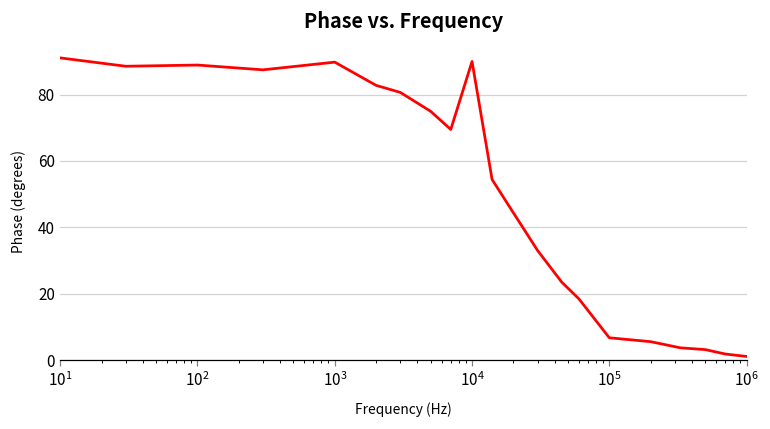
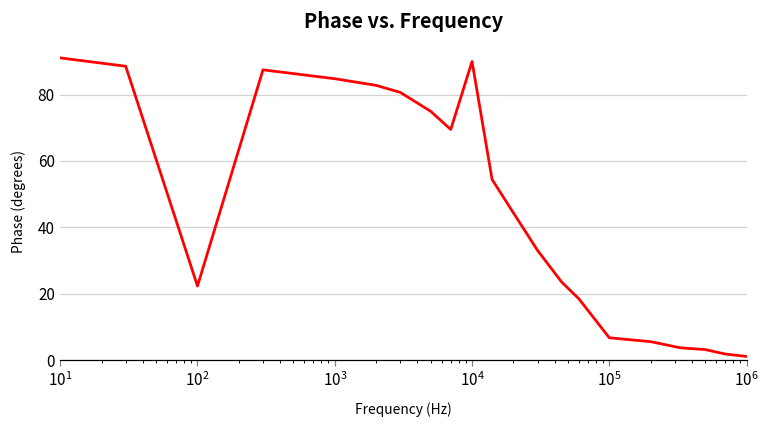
10^2: 89 -> 22
10^3: 90 -> 85
